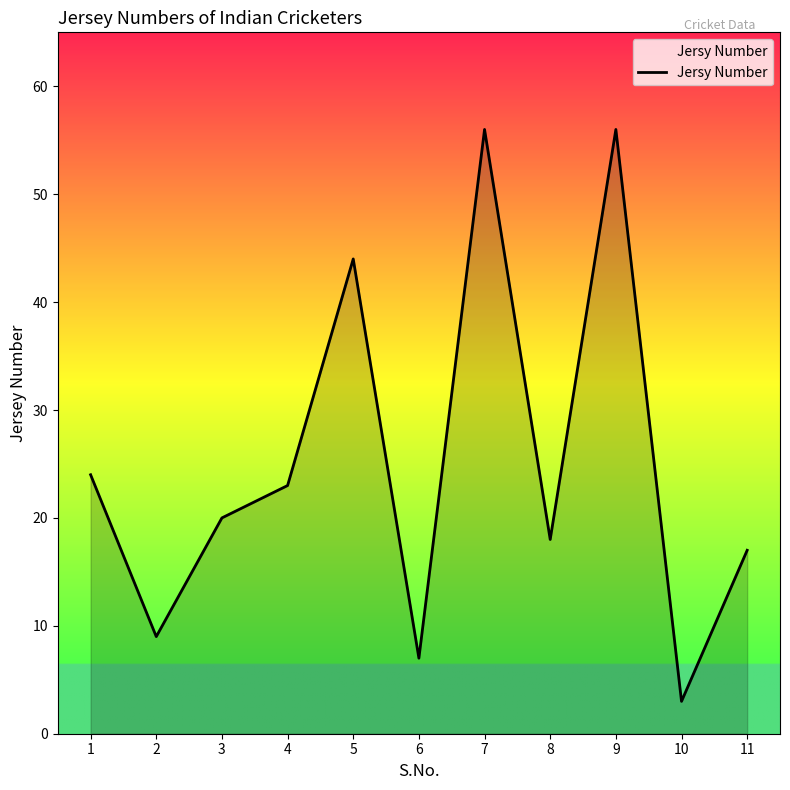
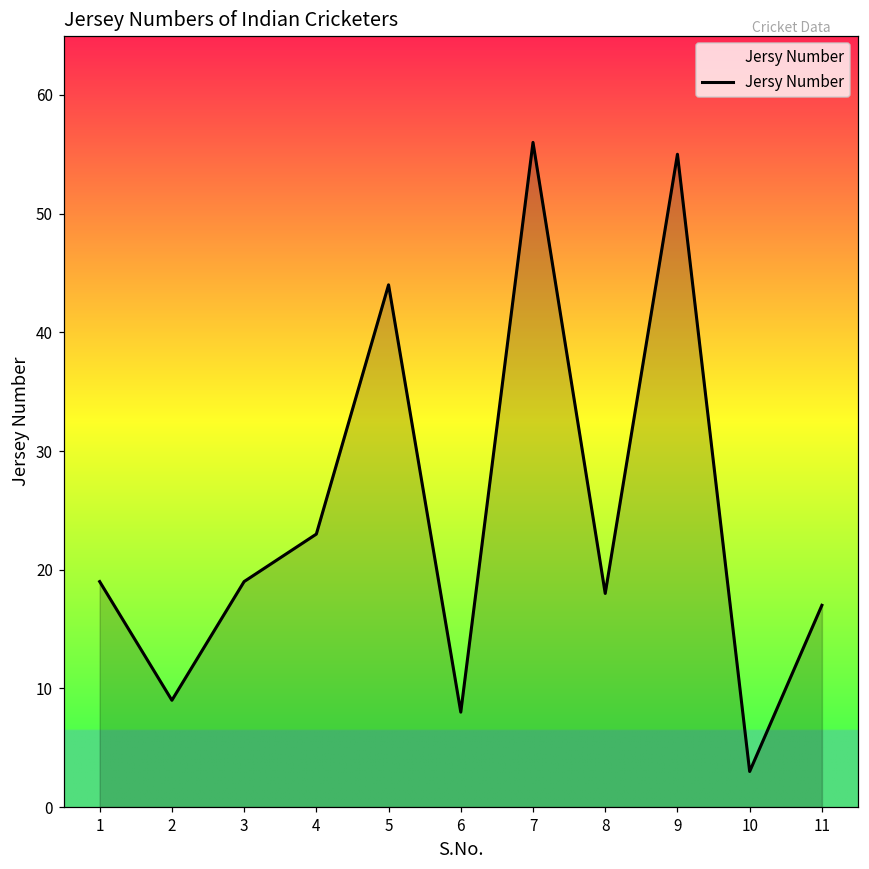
1: 24 -> 19
3: 20 -> 19
6: 7 -> 8
9: 56 -> 55
